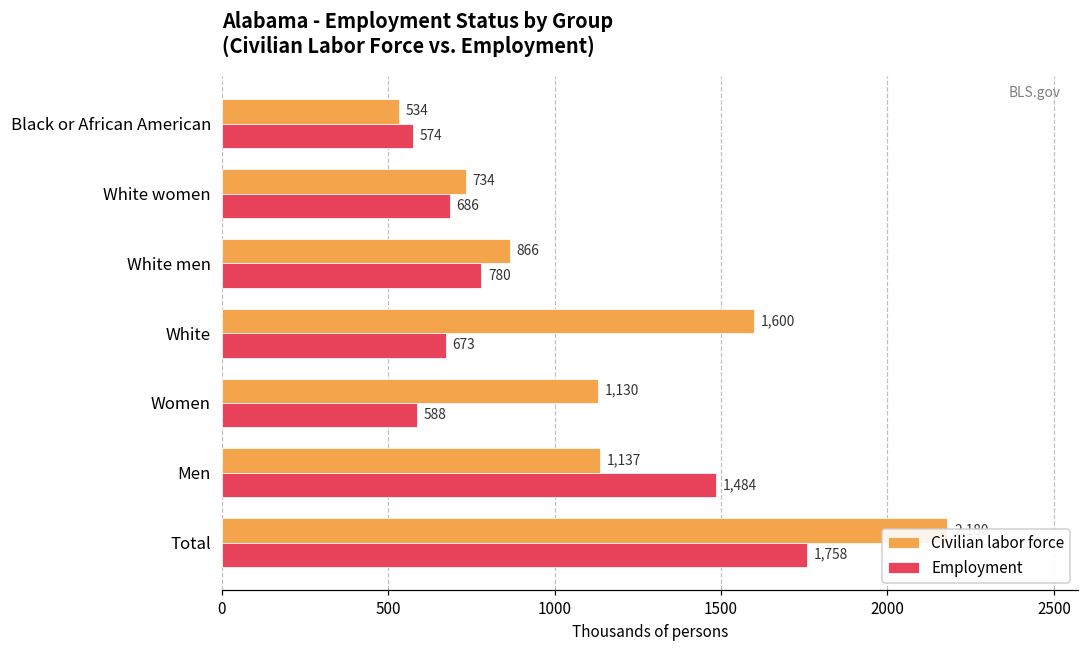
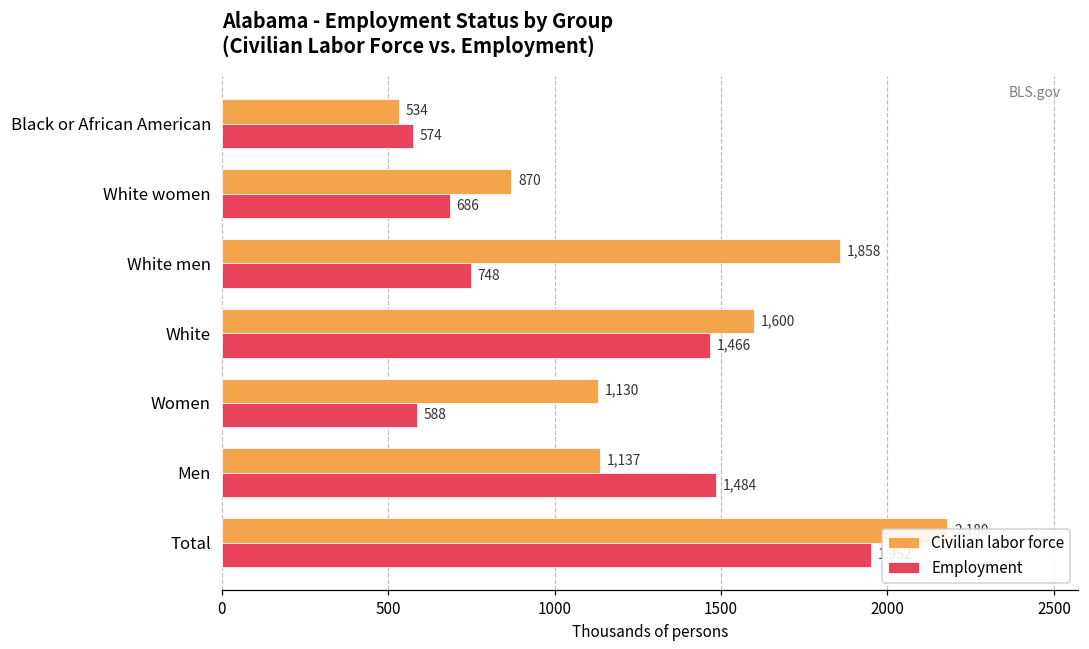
Civilian labor force, White women: 734 -> 870
Civilian labor force, White men: 866 -> 1,858
Employment, White men: 780 -> 748
Employment, White: 673 -> 1,466
Employment, Total: 1760 -> 1950
